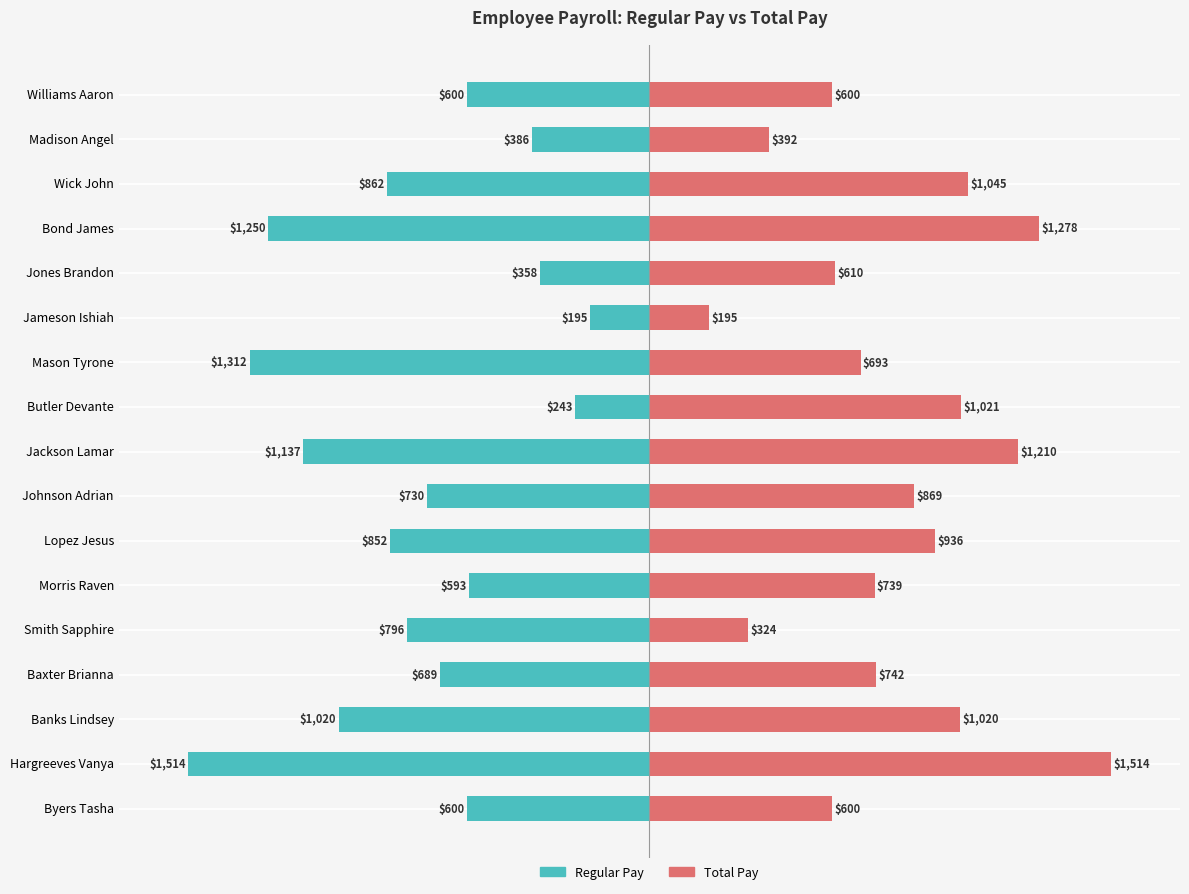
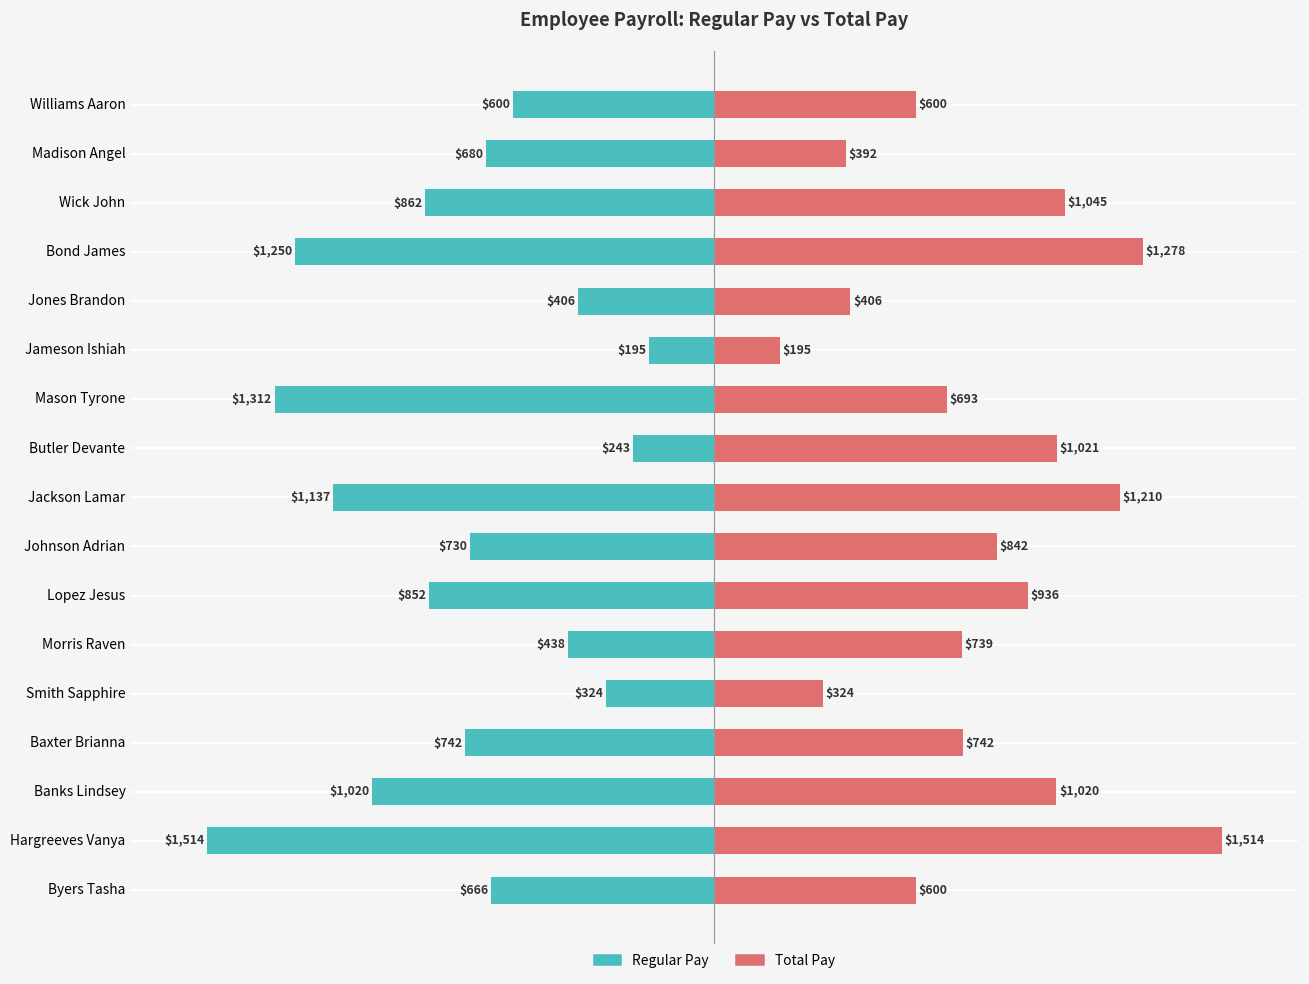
Regular Pay, Madison Angel: $386 -> $680
Regular Pay, Jones Brandon: $358 -> $406
Total Pay, Jones Brandon: $610 -> $406
Total Pay, Johnson Adrian: $869 -> $842
Regular Pay, Morris Raven: $593 -> $438
Regular Pay, Smith Sapphire: $796 -> $324
Regular Pay, Baxter Brianna: $689 -> $742
Regular Pay, Byers Tasha: $600 -> $666
